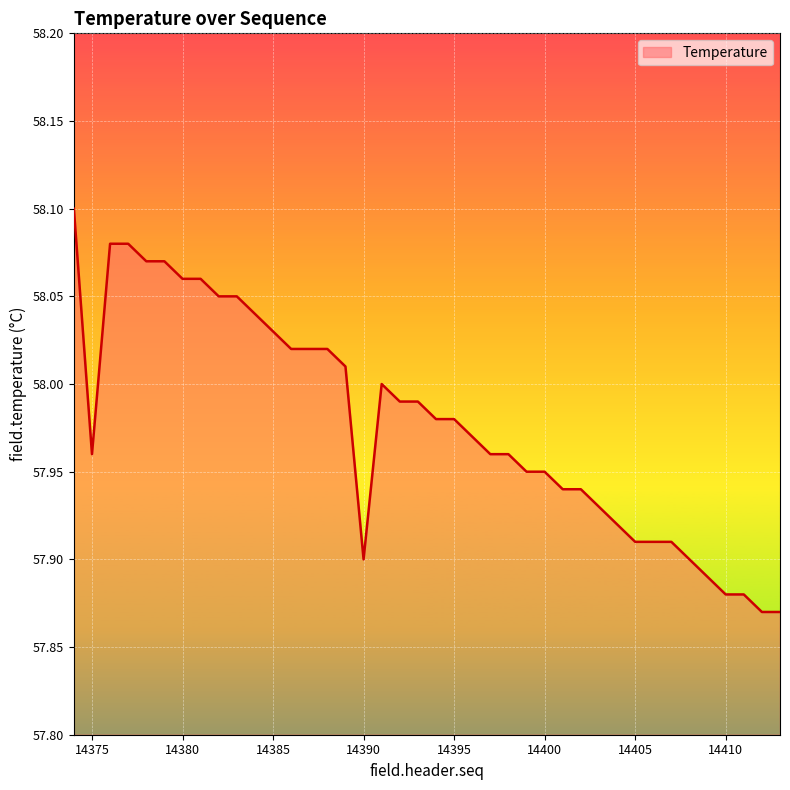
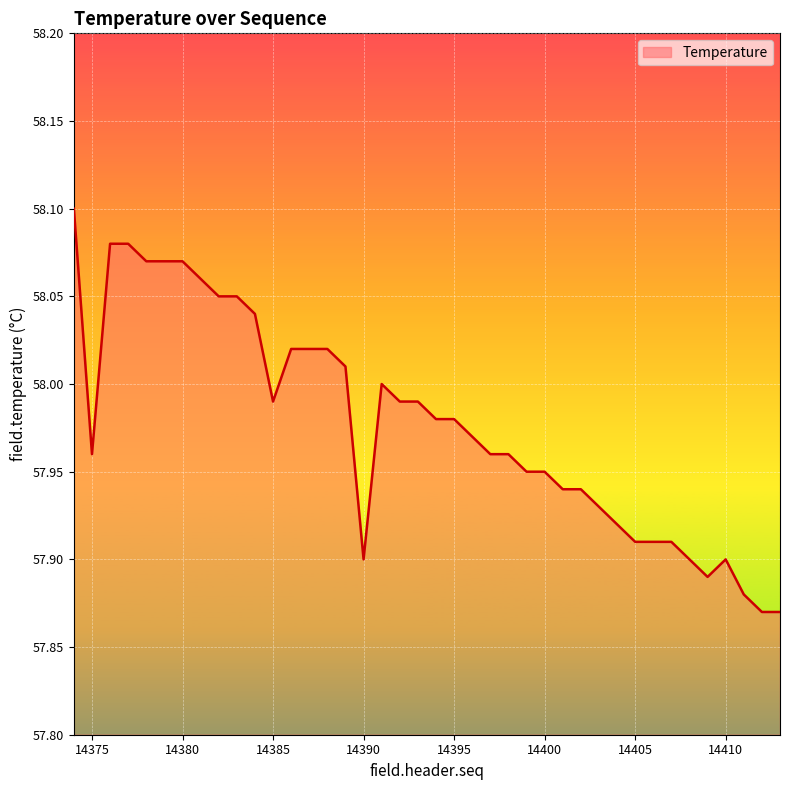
14380: 58.06 -> 58.07
14385: 58.03 -> 57.99
14410: 57.88 -> 57.90
